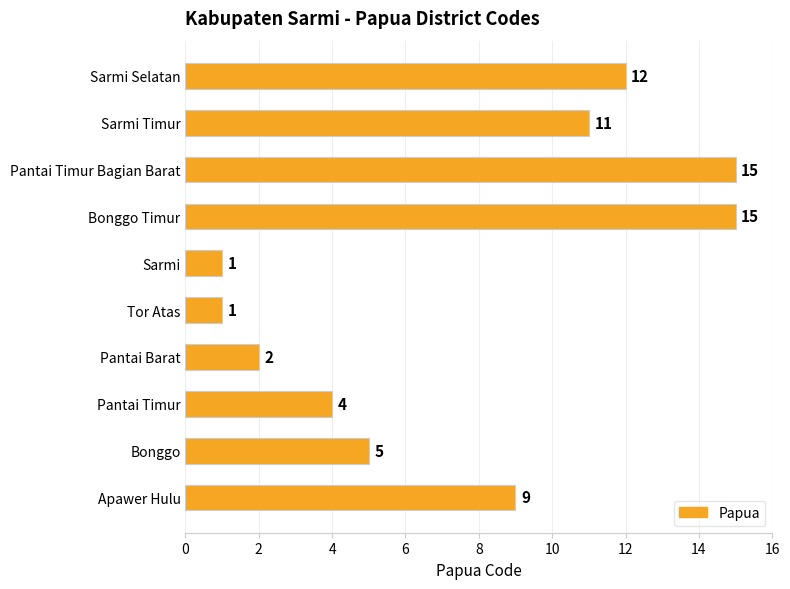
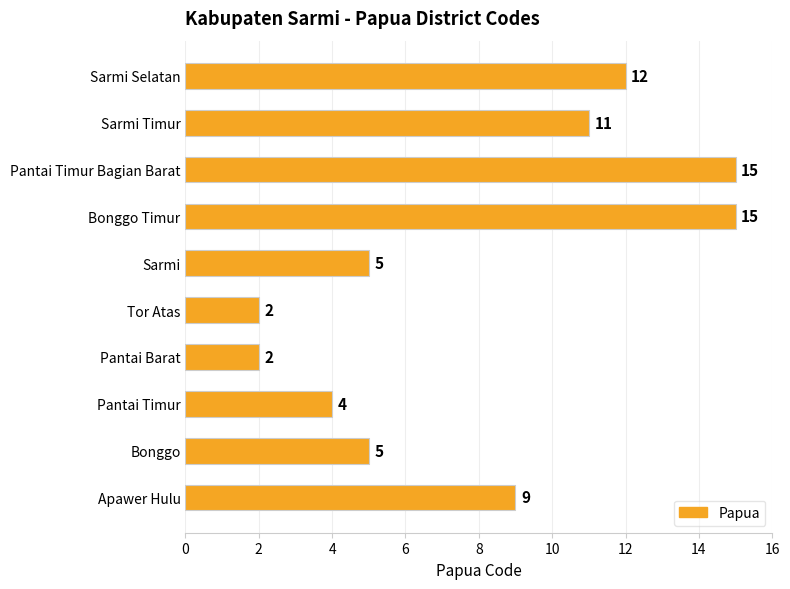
Sarmi: 1 -> 5
Tor Atas: 1 -> 2
